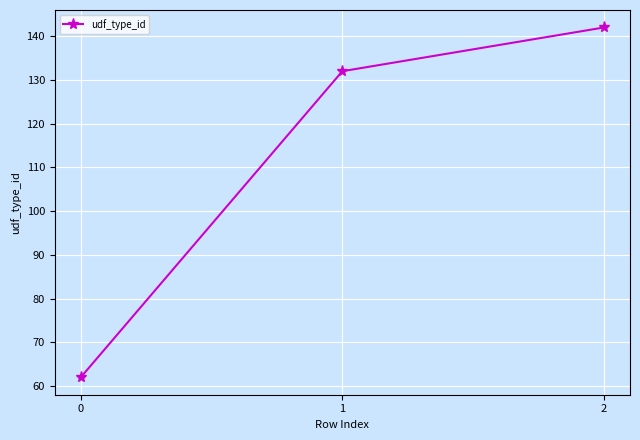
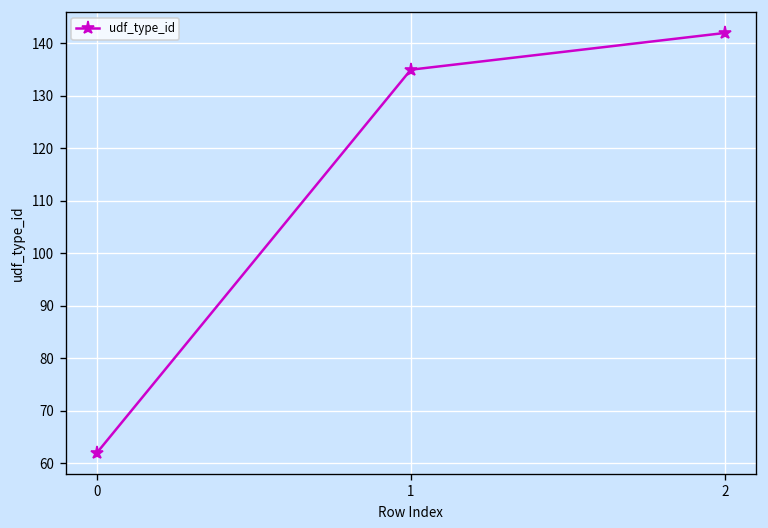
1: 132 -> 135
